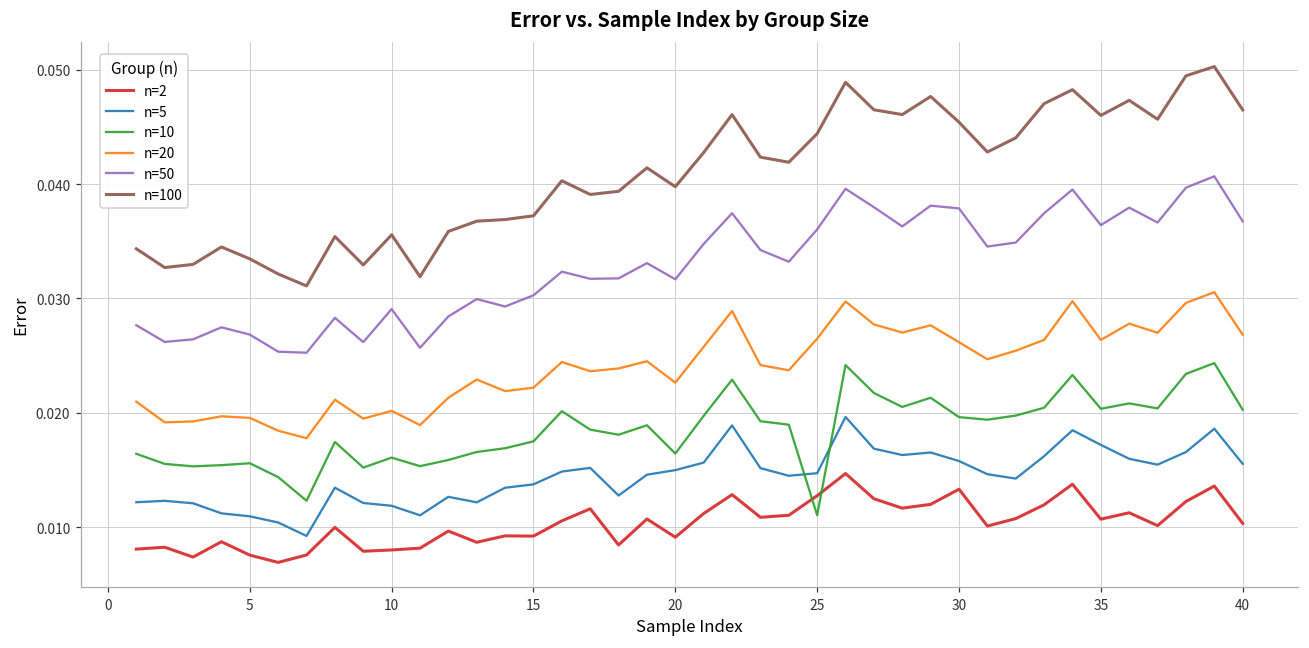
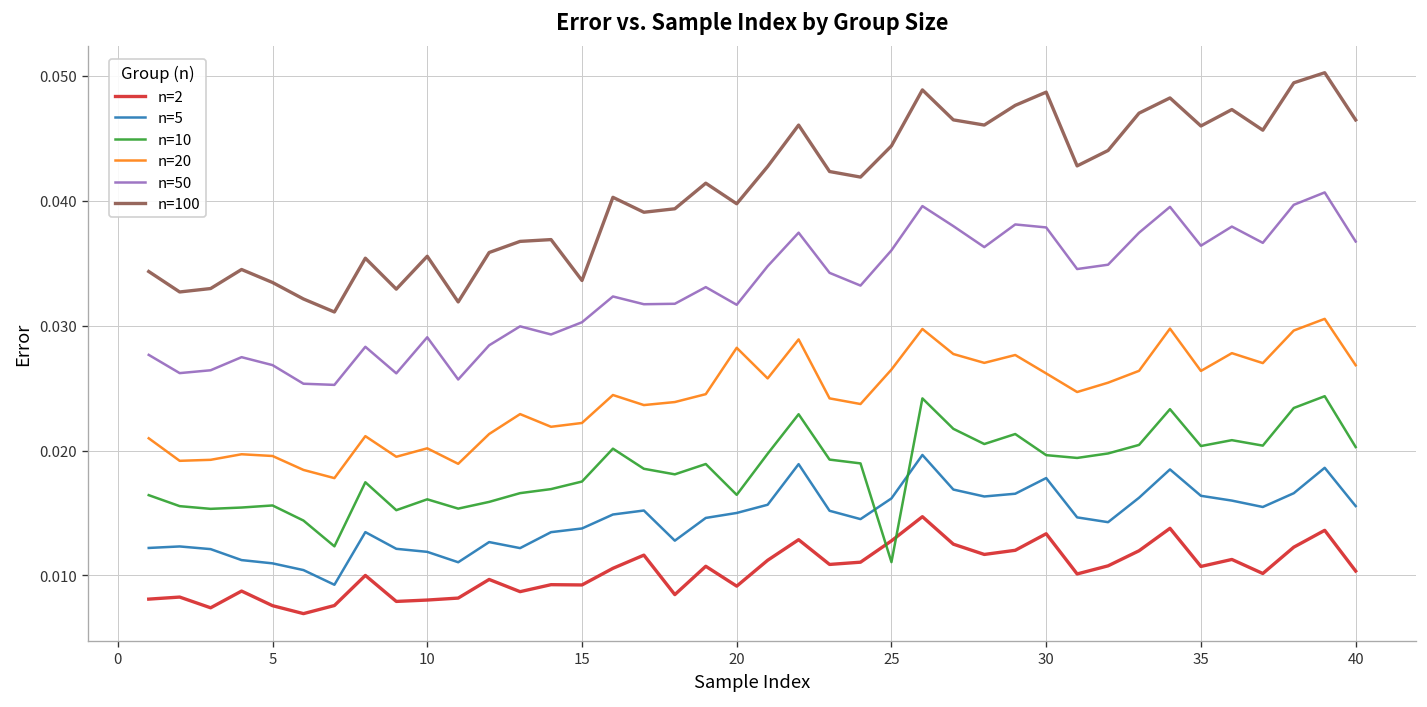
n=100, 15: 0.0372 -> 0.0336
n=20, 20: 0.0227 -> 0.0282
n=5, 25: 0.0147 -> 0.0162
n=5, 30: 0.0158 -> 0.0178
n=100, 30: 0.0454 -> 0.0487
n=5, 35: 0.0172 -> 0.0164
